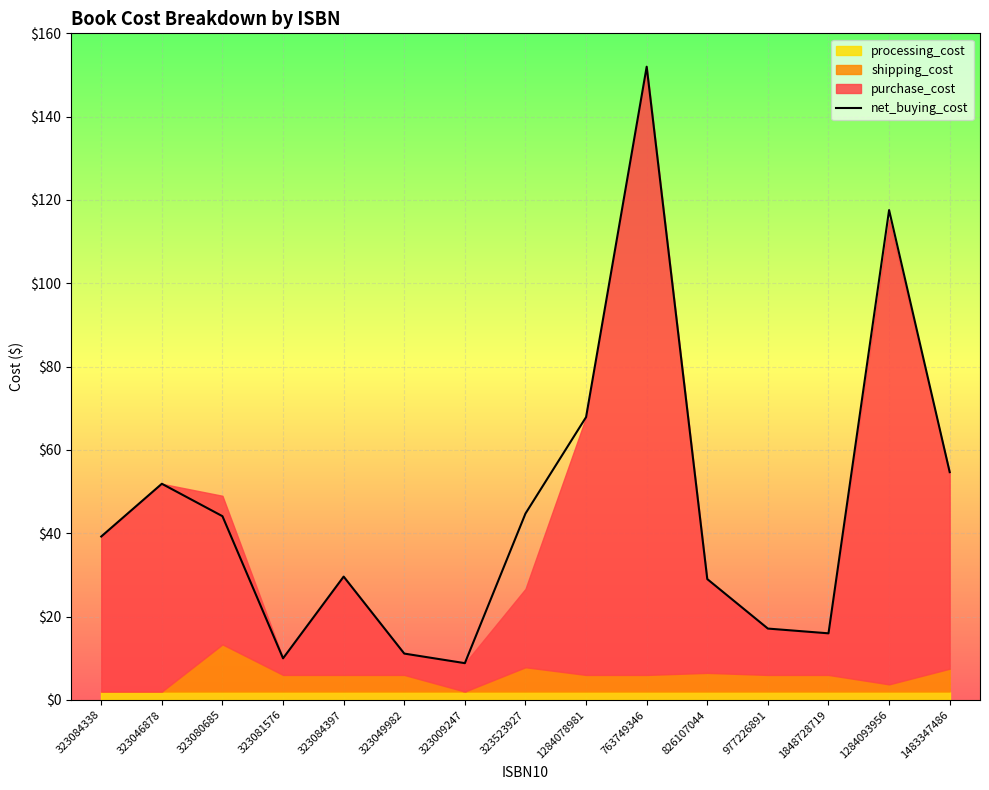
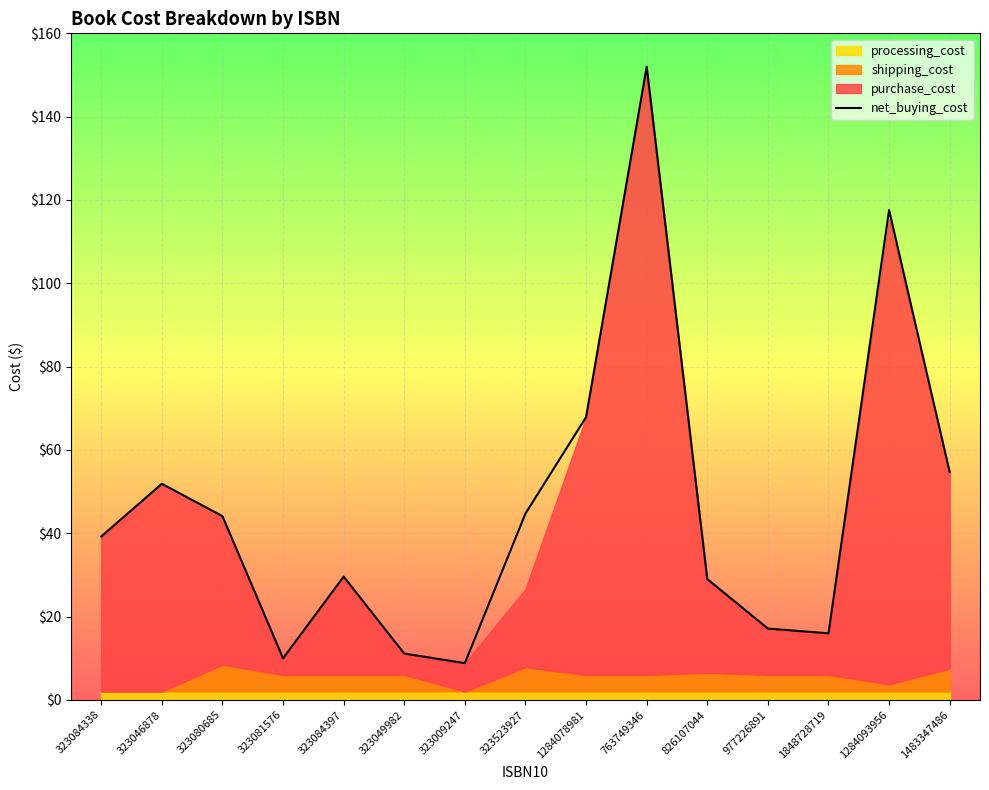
shipping_cost, 323080685: $11 -> $6
